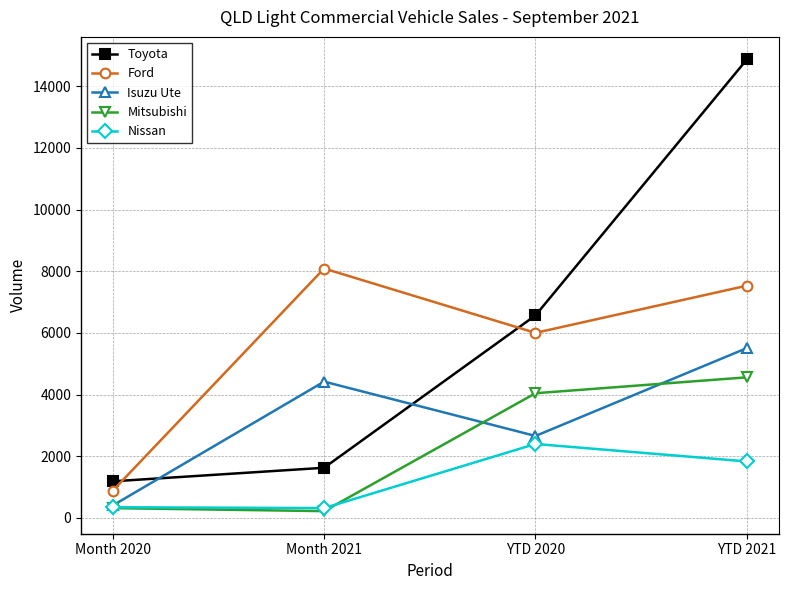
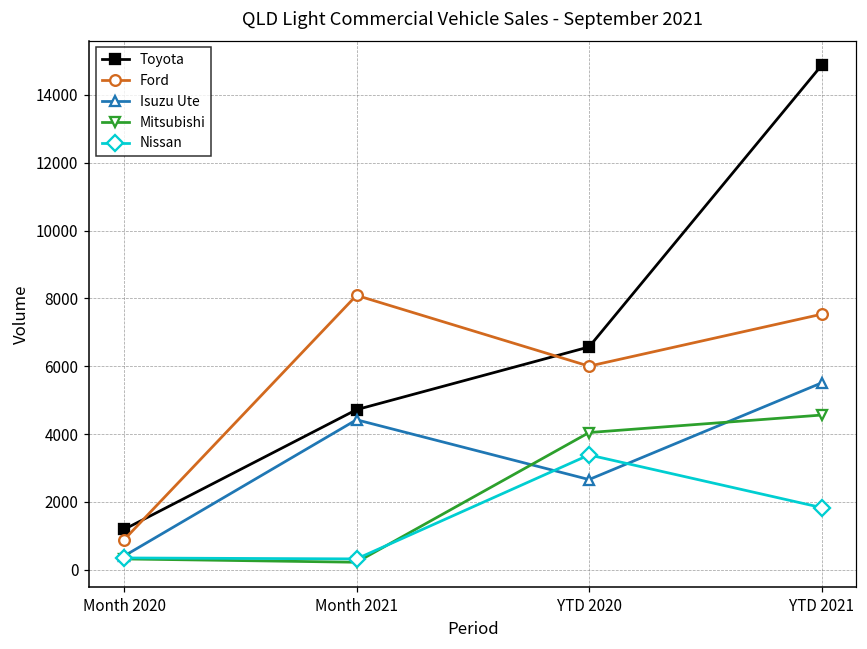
Toyota, Month 2021: 1600 -> 4700
Nissan, YTD 2020: 2400 -> 3400
